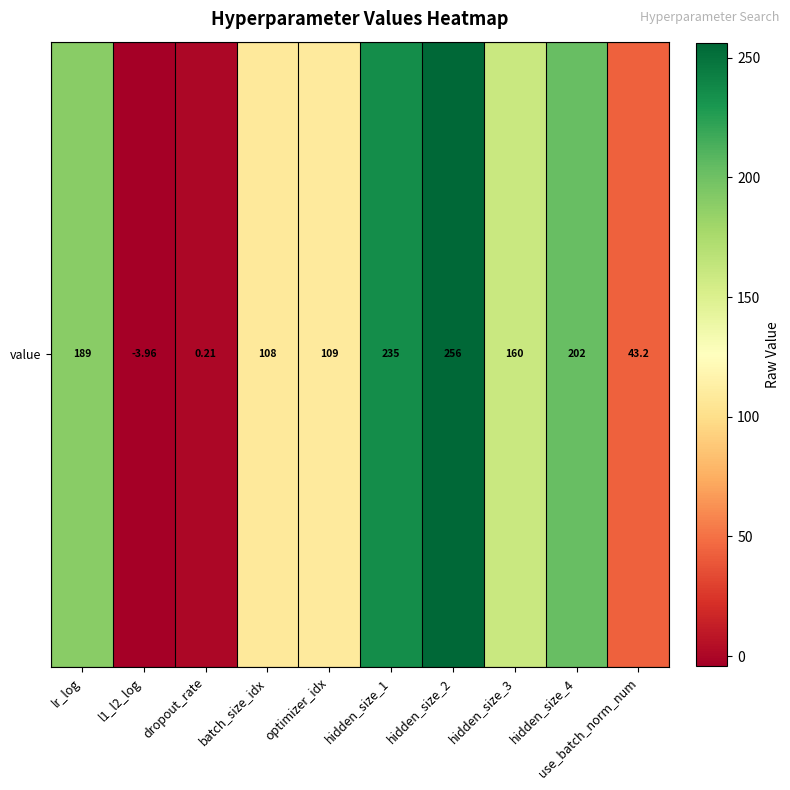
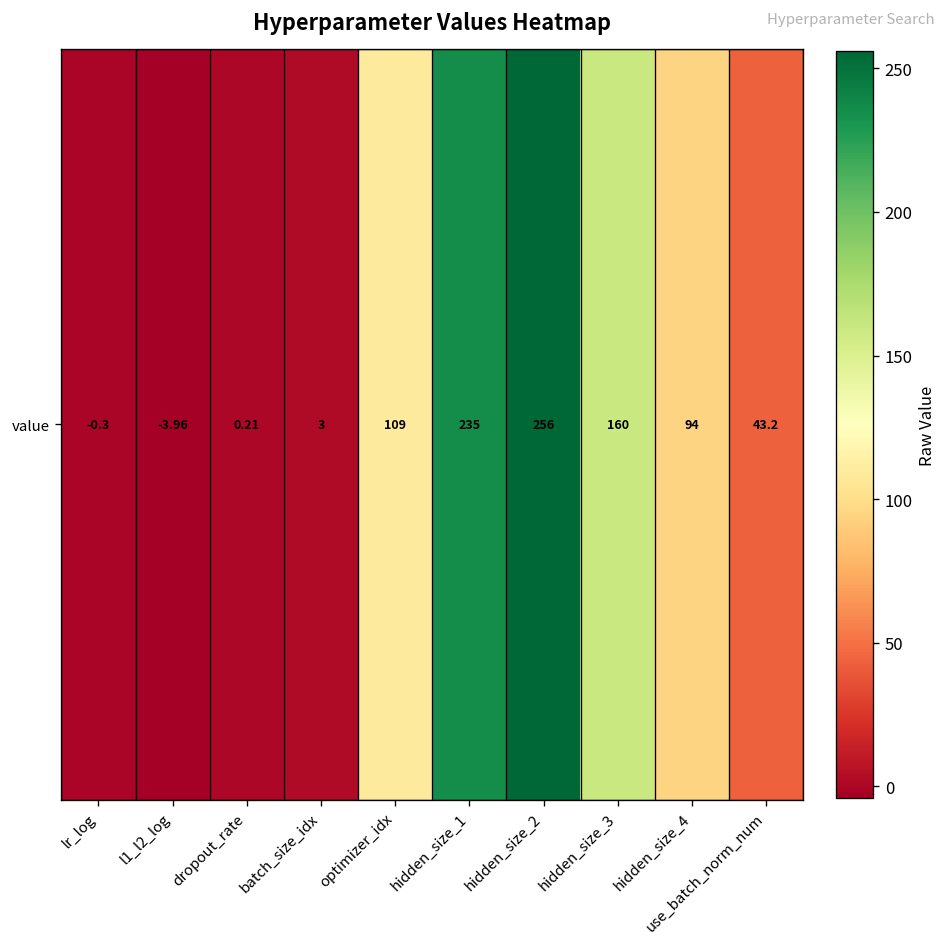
value, lr_log: 189 -> -0.3
value, batch_size_idx: 108 -> 3
value, hidden_size_4: 202 -> 94
